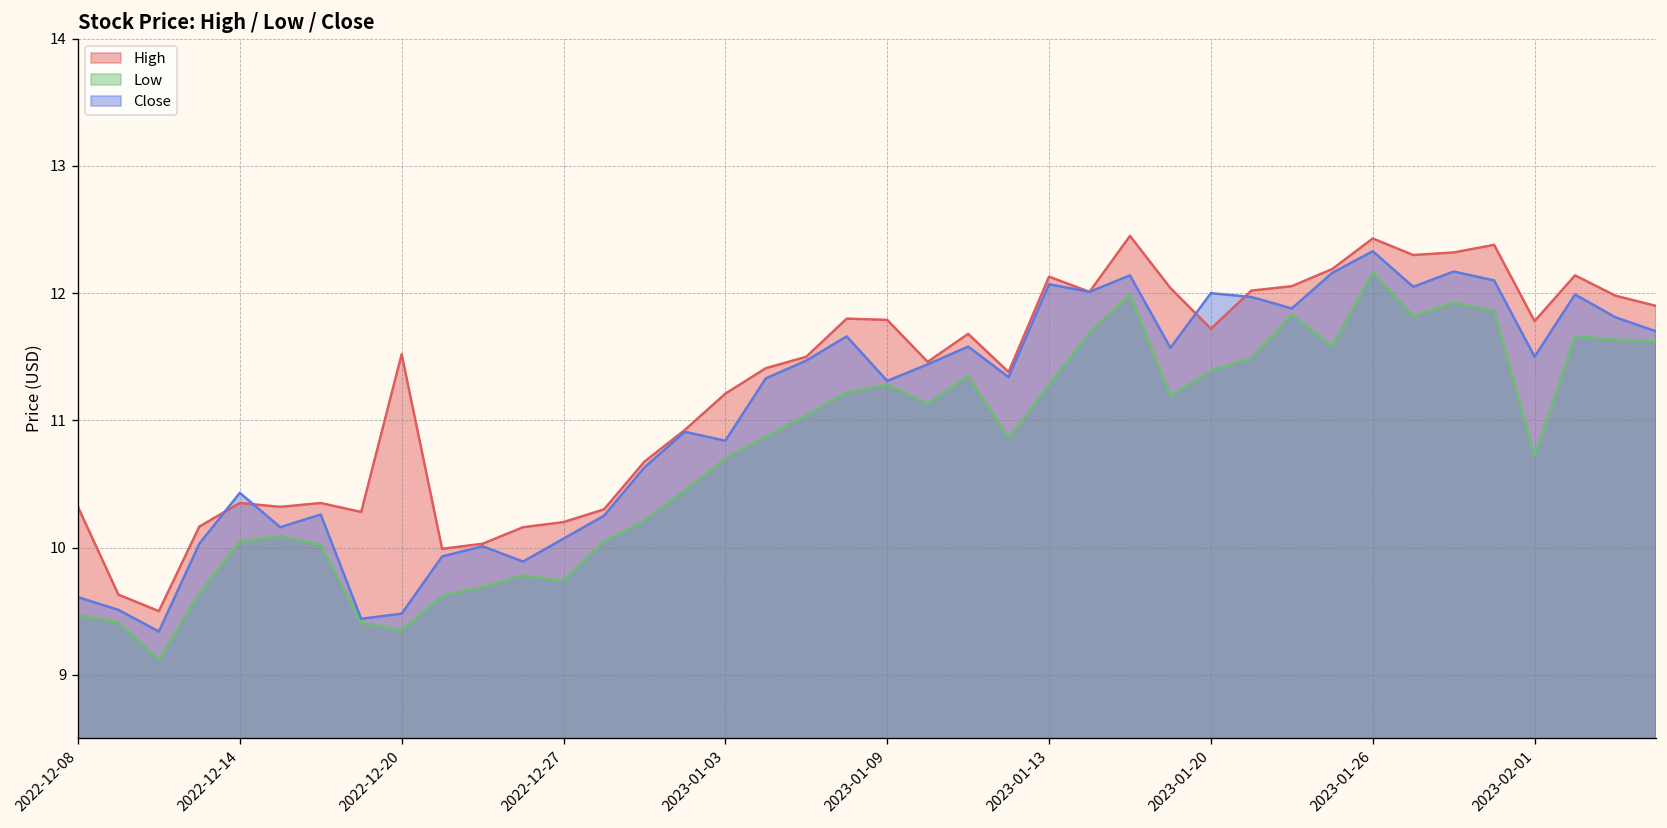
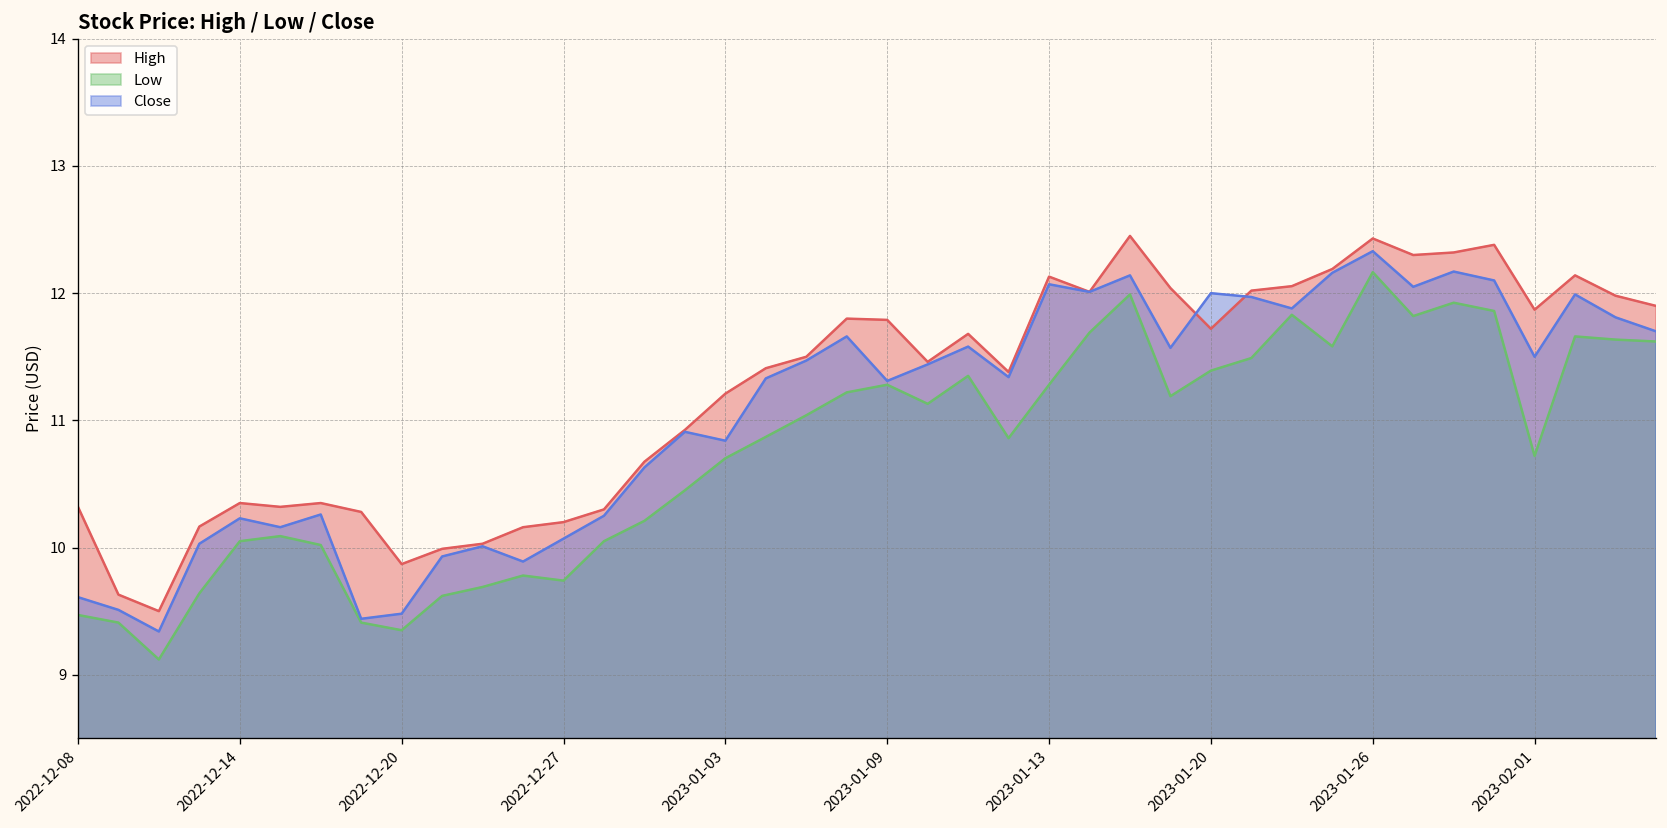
Close, 2022-12-14: 10.43 -> 10.23
High, 2022-12-20: 11.52 -> 9.87
High, 2023-02-01: 11.78 -> 11.87
